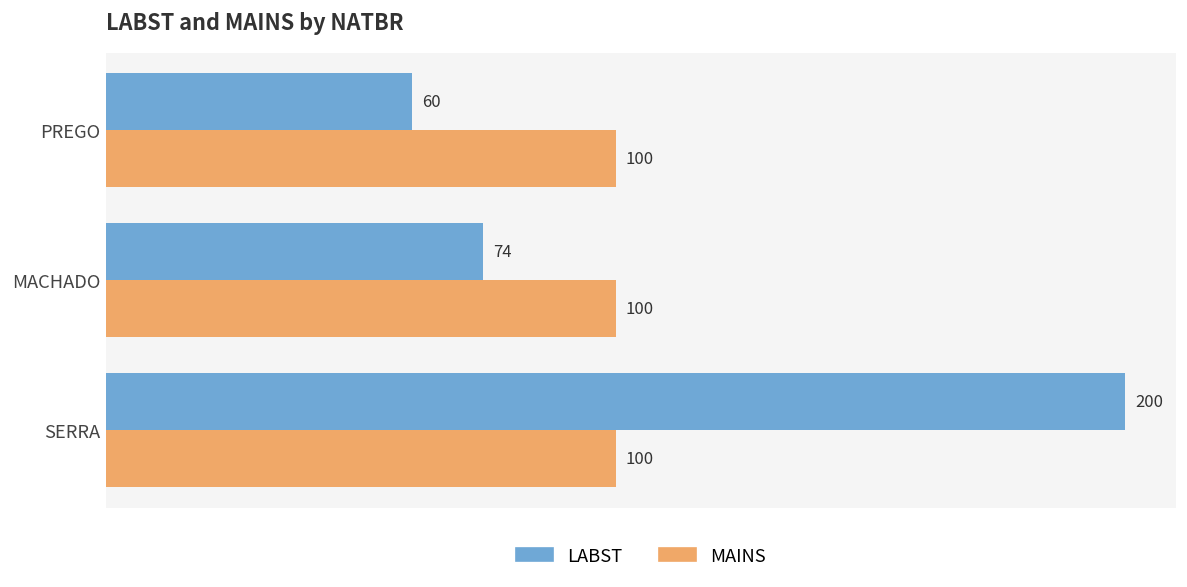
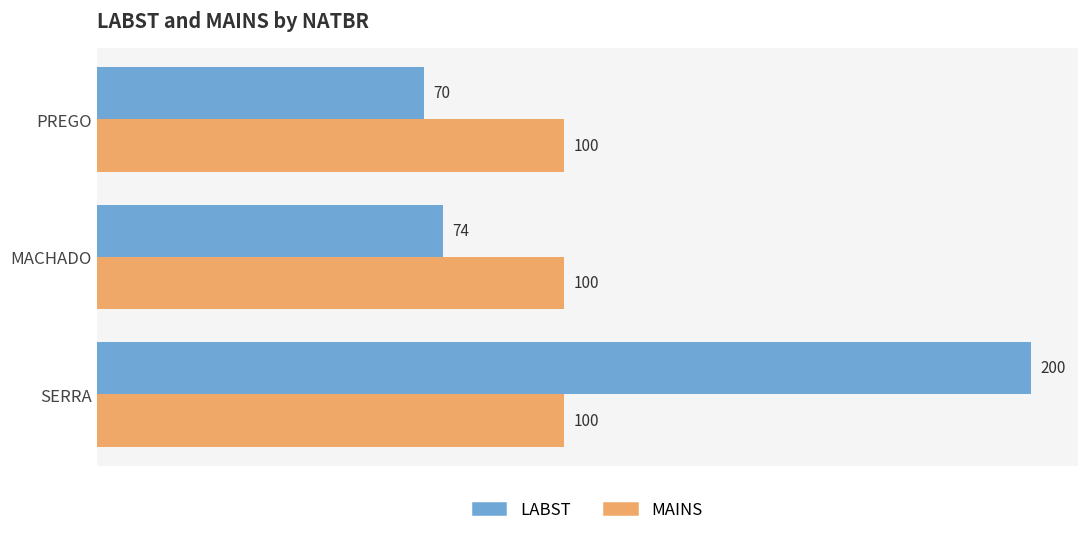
LABST, PREGO: 60 -> 70
